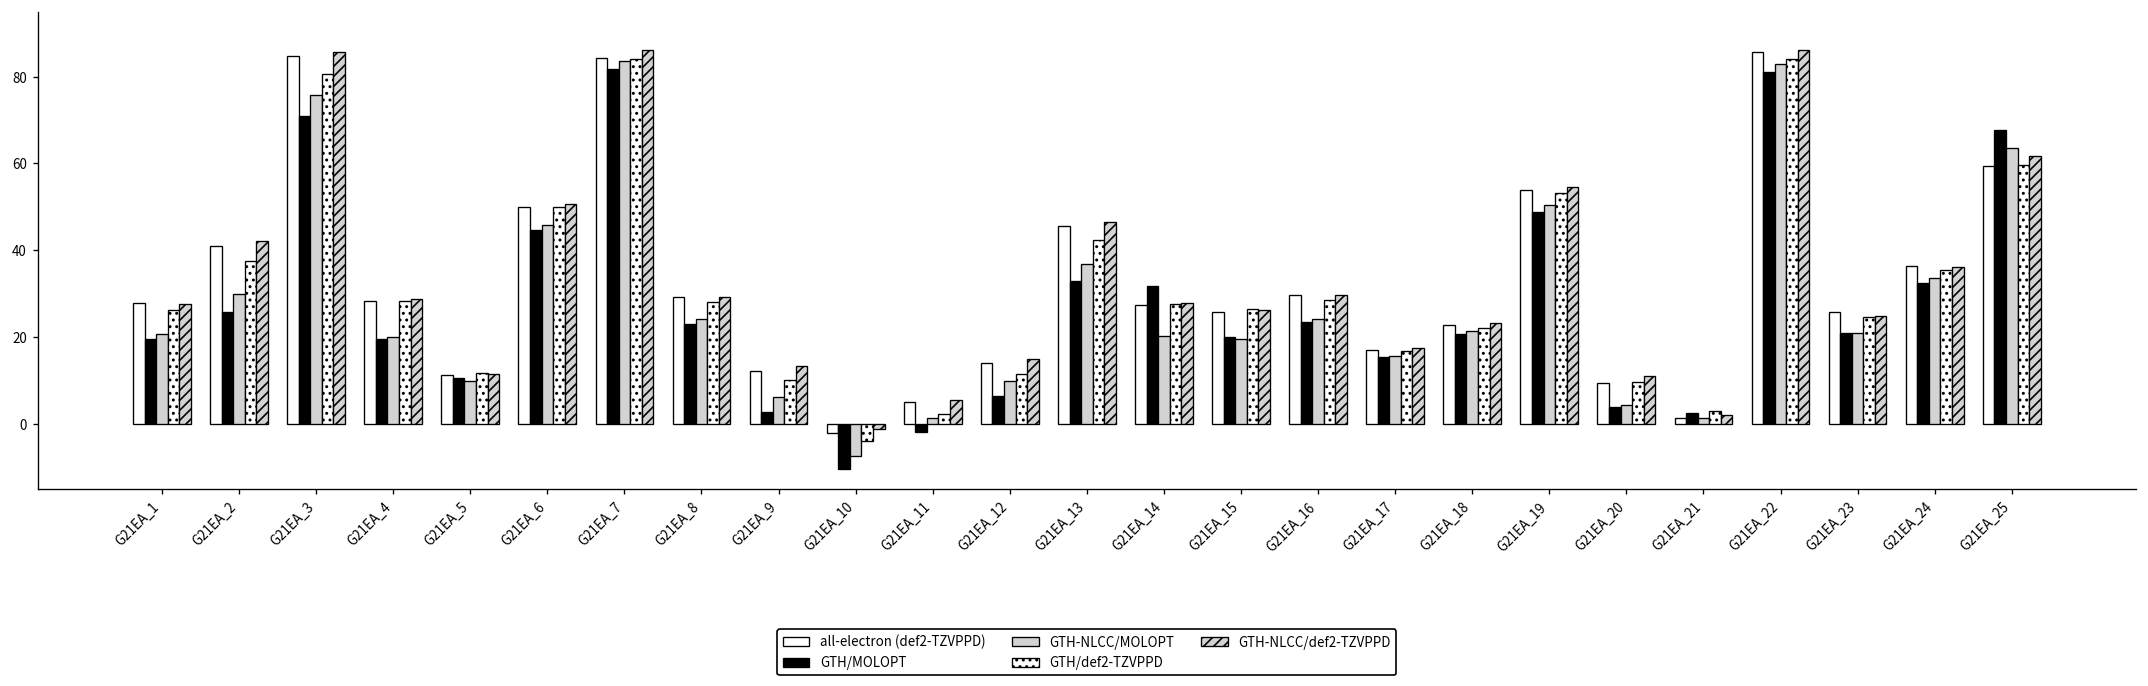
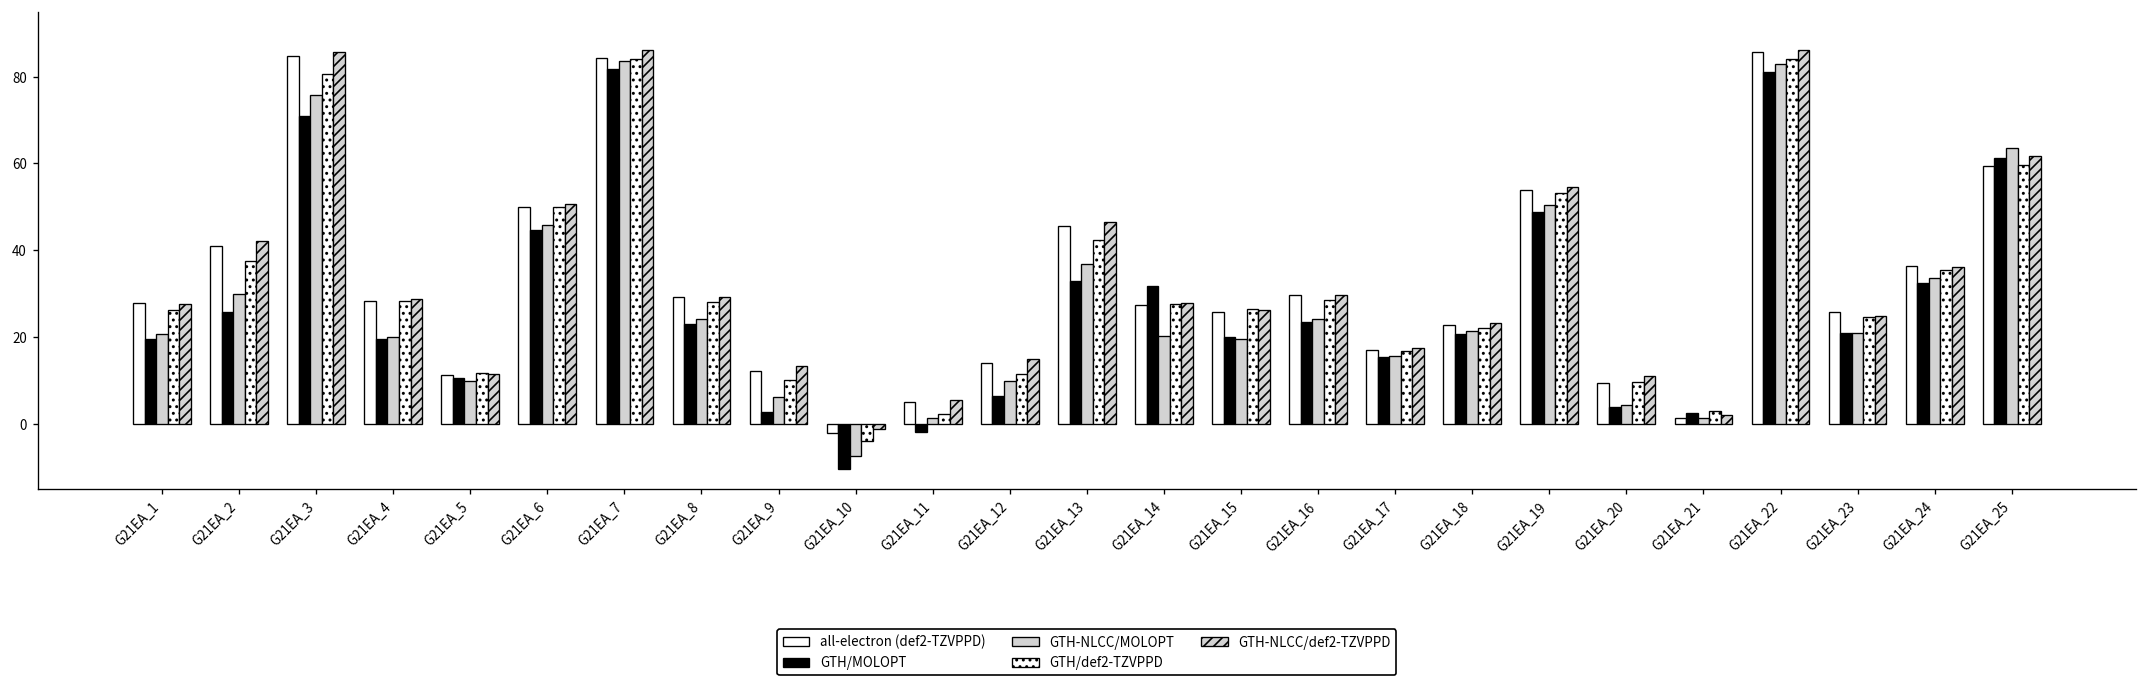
GTH/MOLOPT, G21EA_25: 68 -> 61
